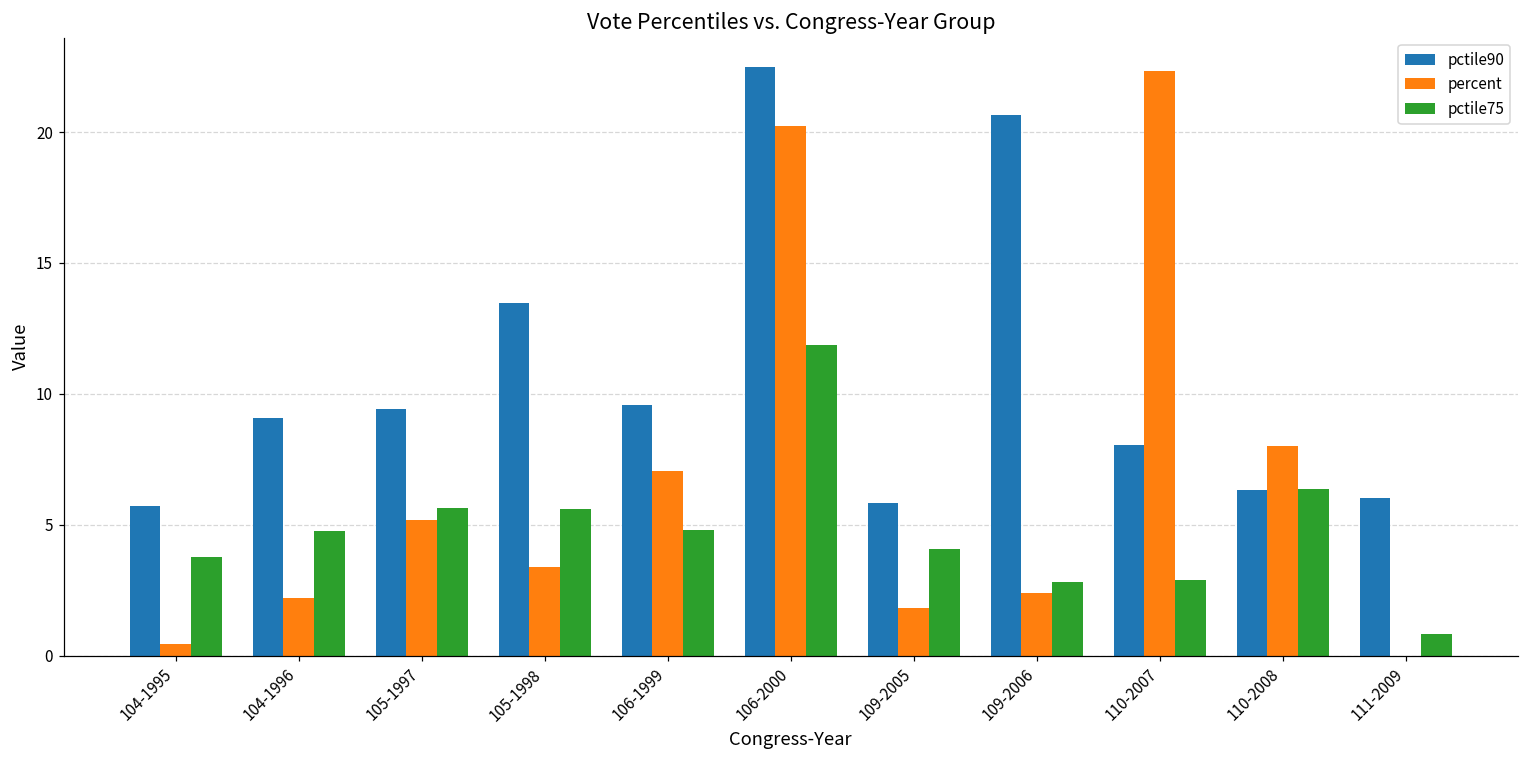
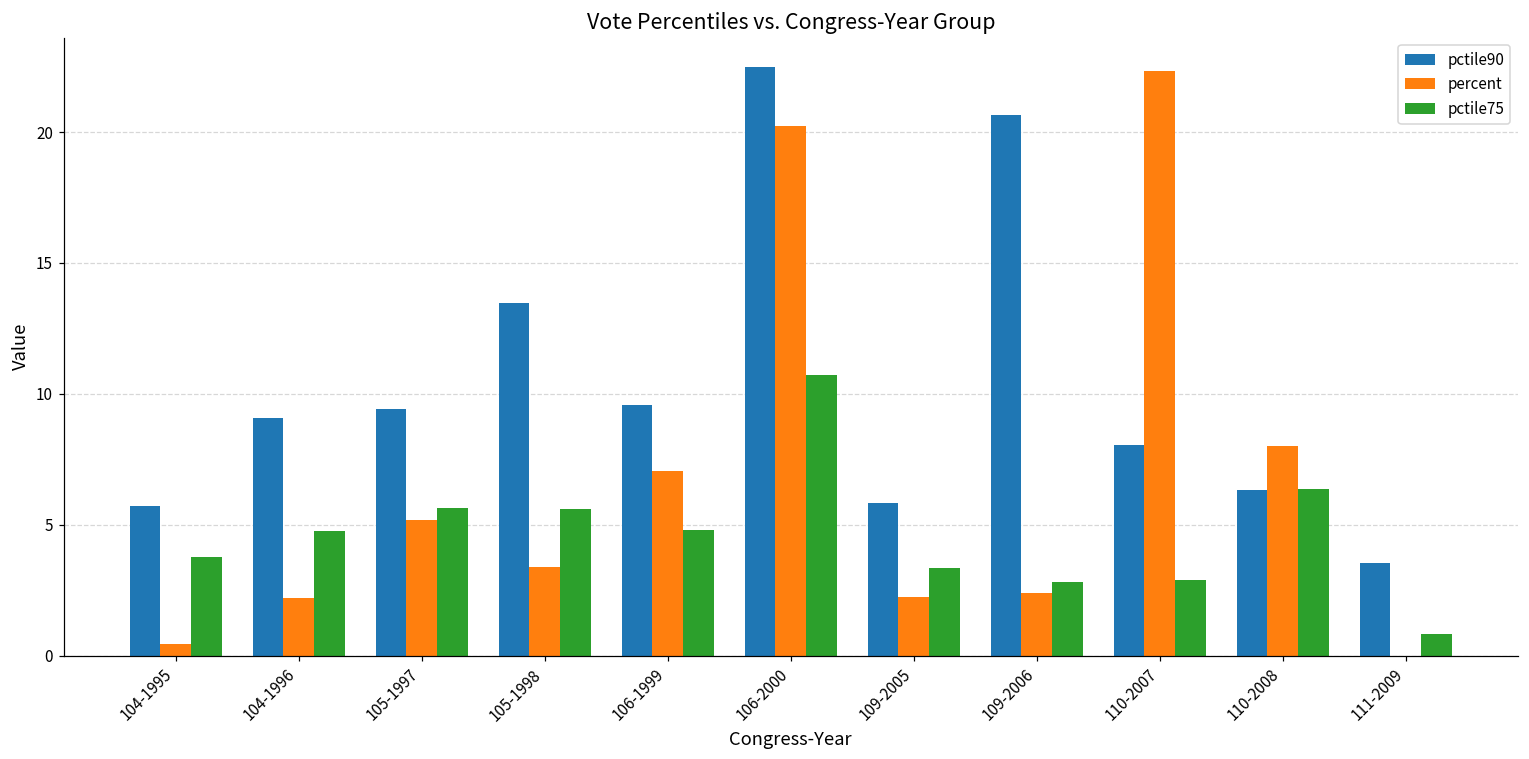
pctile75, 106-2000: 11.9 -> 10.7
percent, 109-2005: 1.8 -> 2.2
pctile75, 109-2005: 4.1 -> 3.3
pctile90, 111-2009: 6.0 -> 3.5
